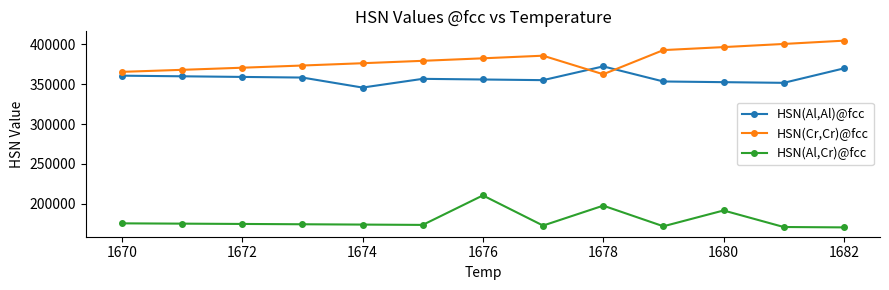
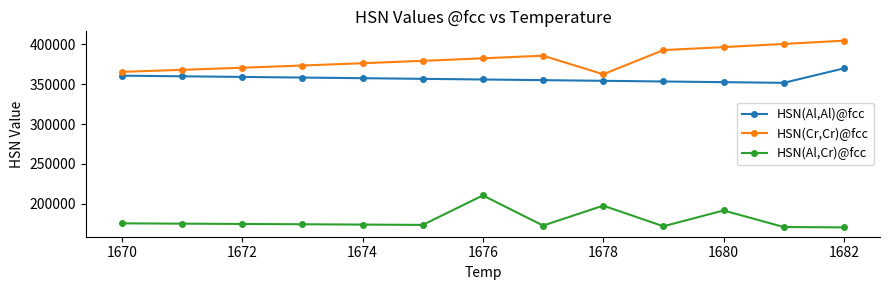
HSN(Al,Al)@fcc, 1674: 350000 -> 360000
HSN(Al,Al)@fcc, 1678: 370000 -> 350000
